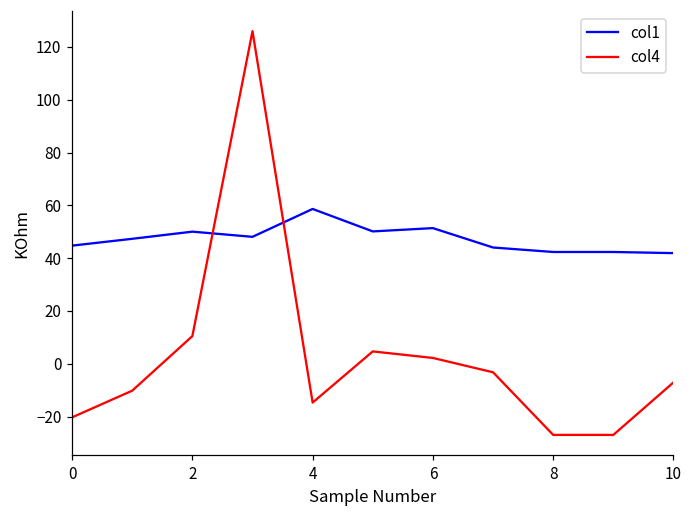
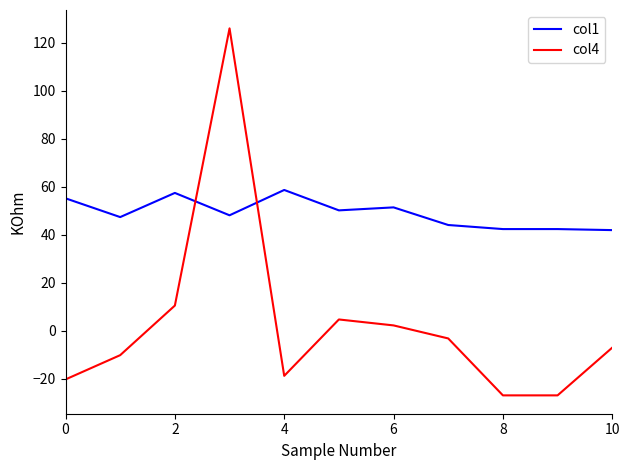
col1, 0: 45 -> 55
col1, 2: 50 -> 57
col4, 4: -15 -> -19
